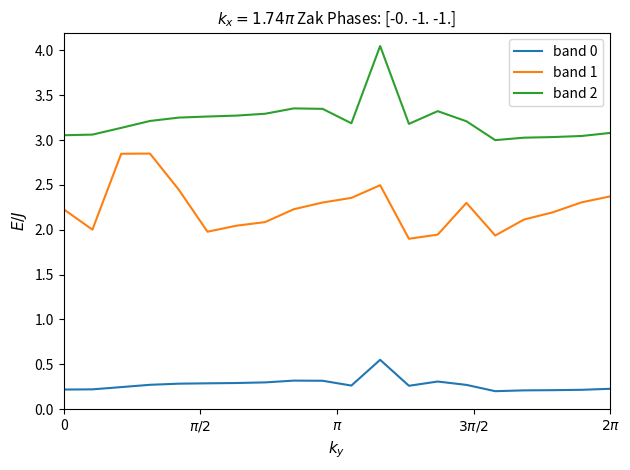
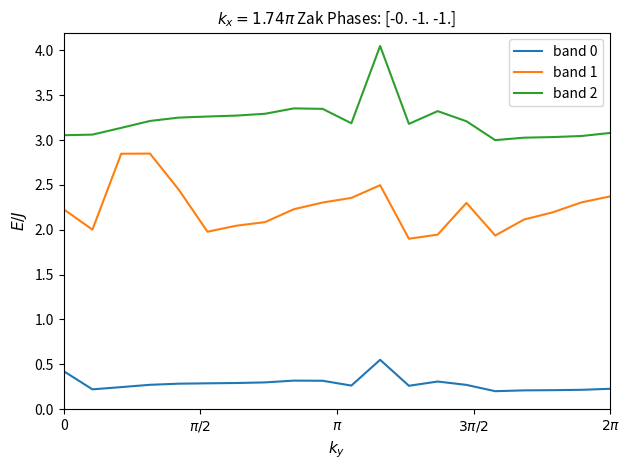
band 0, 0: 0.2 -> 0.4
